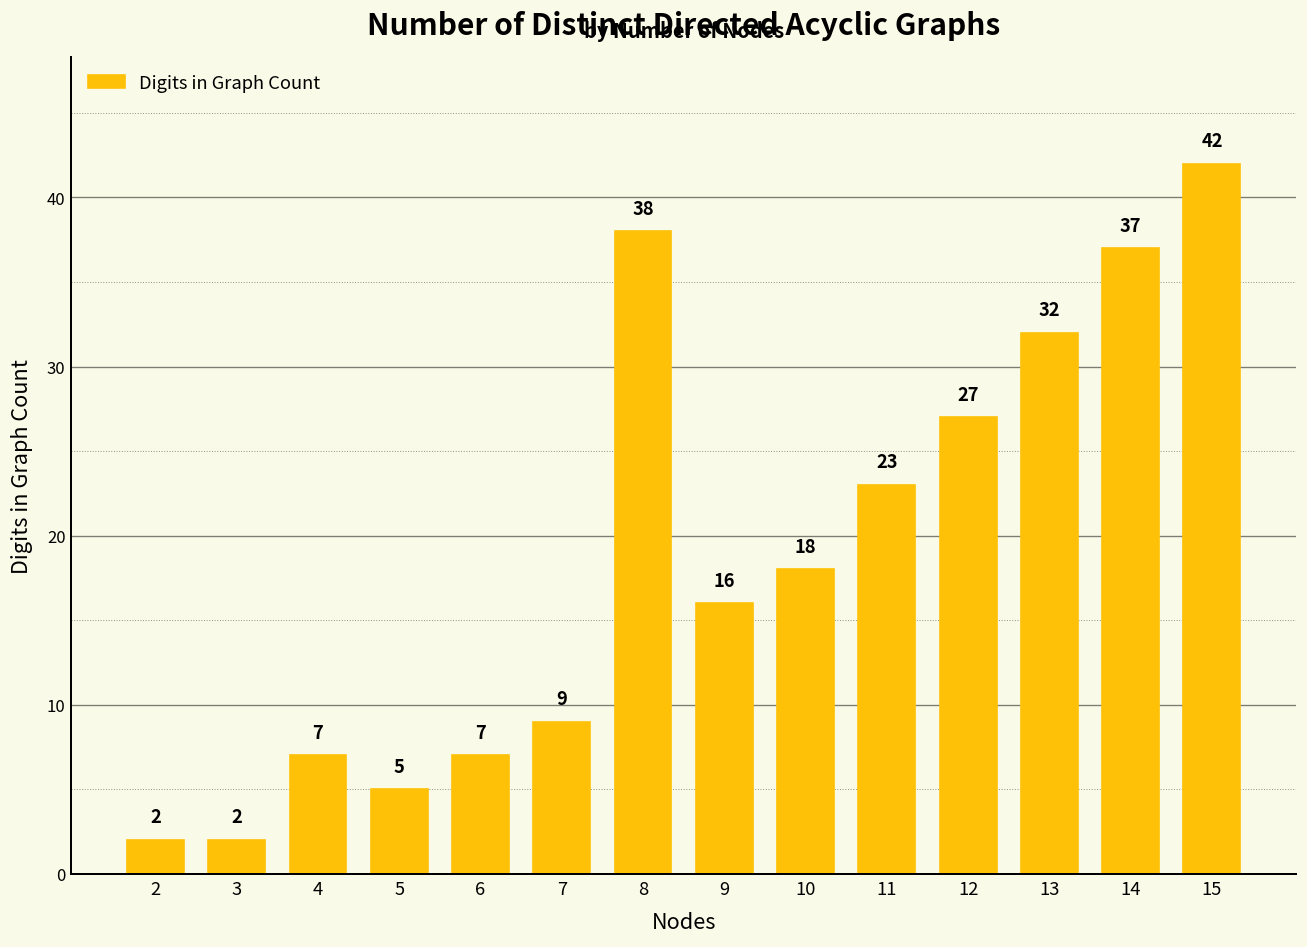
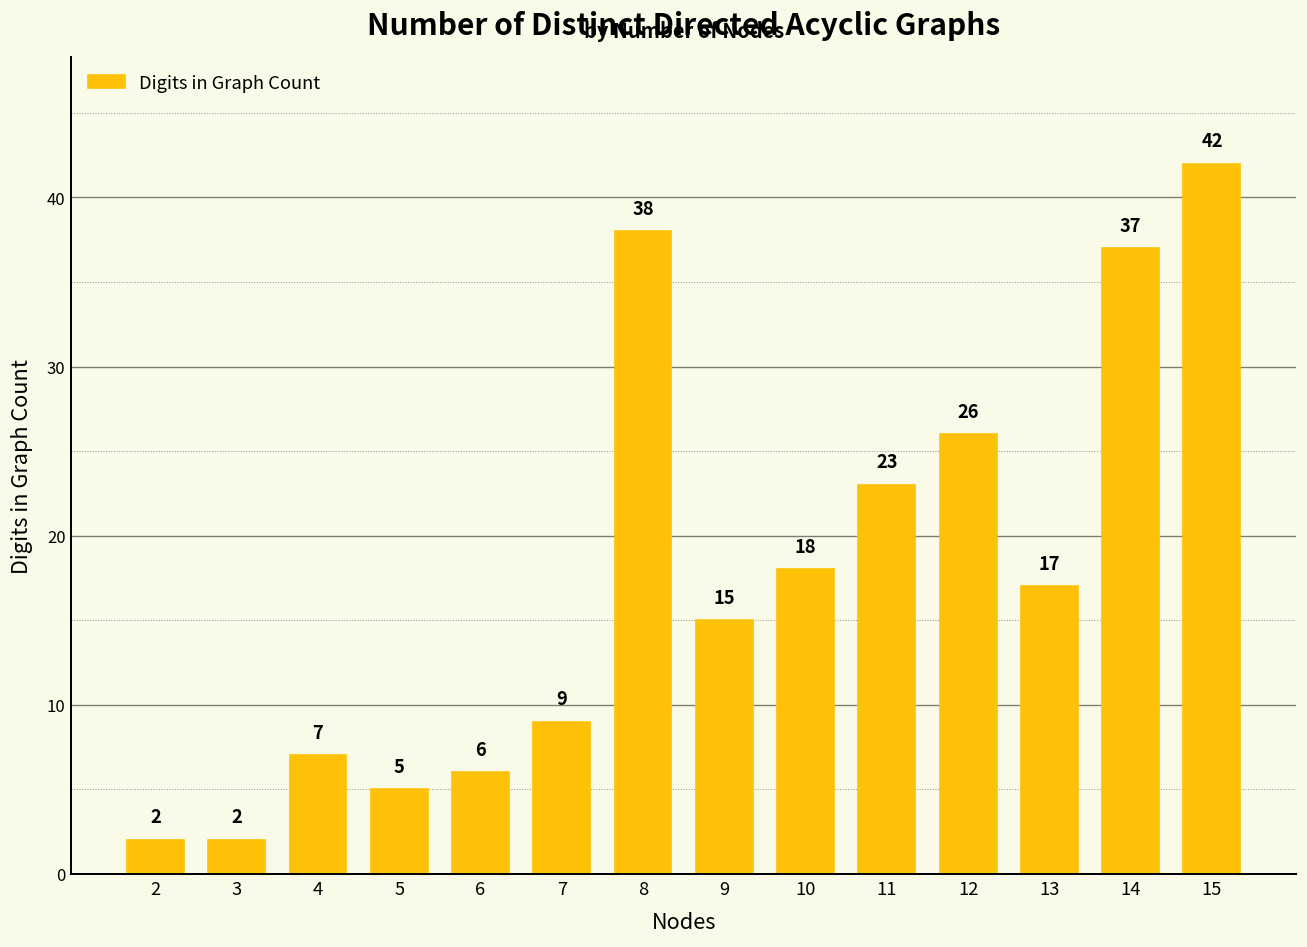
6: 7 -> 6
9: 16 -> 15
12: 27 -> 26
13: 32 -> 17
